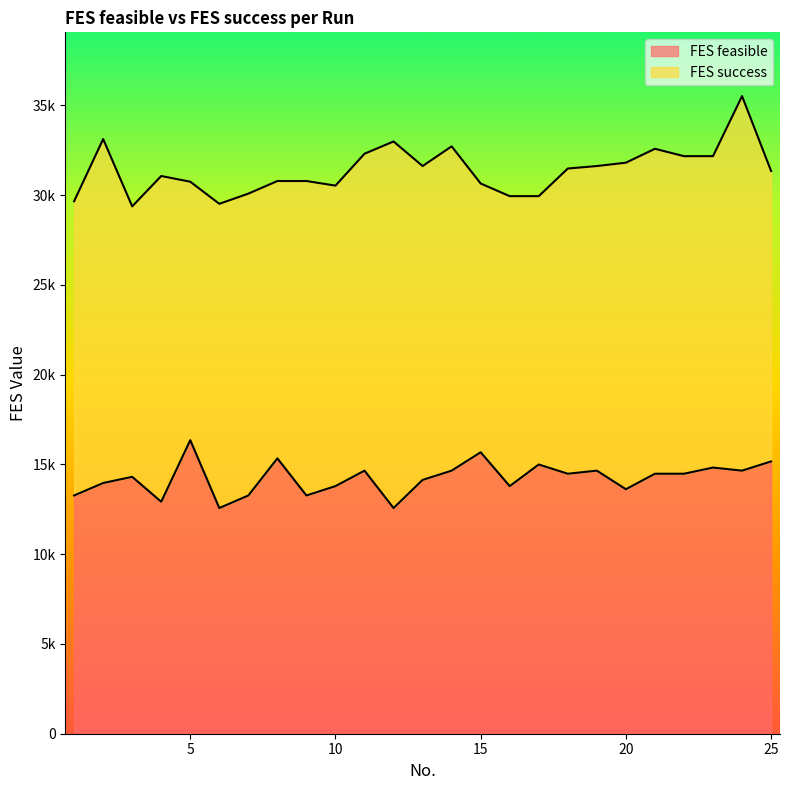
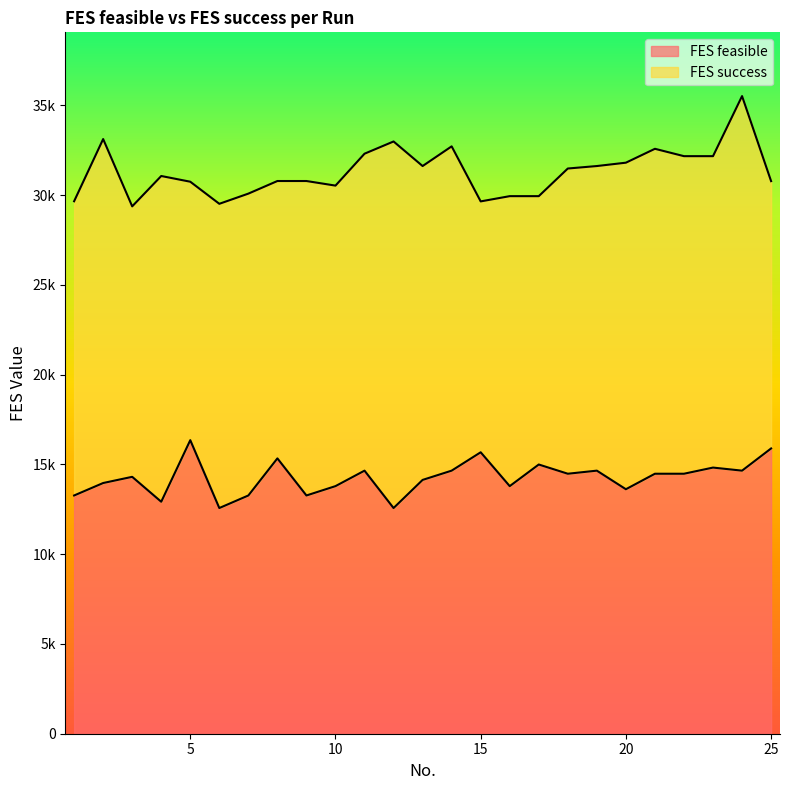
FES success, 15: 30600 -> 29600
FES feasible, 25: 15200 -> 15900
FES success, 25: 31300 -> 30800
